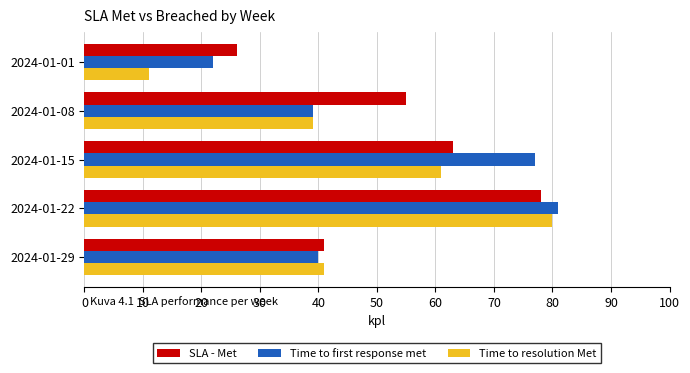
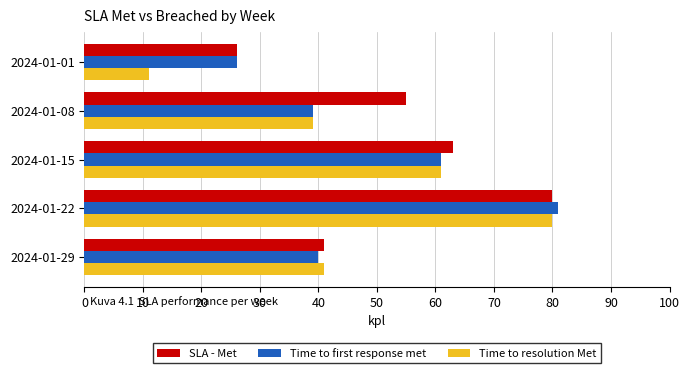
Time to first response met, 2024-01-01: 22 -> 26
Time to first response met, 2024-01-15: 77 -> 61
SLA - Met, 2024-01-22: 78 -> 80
